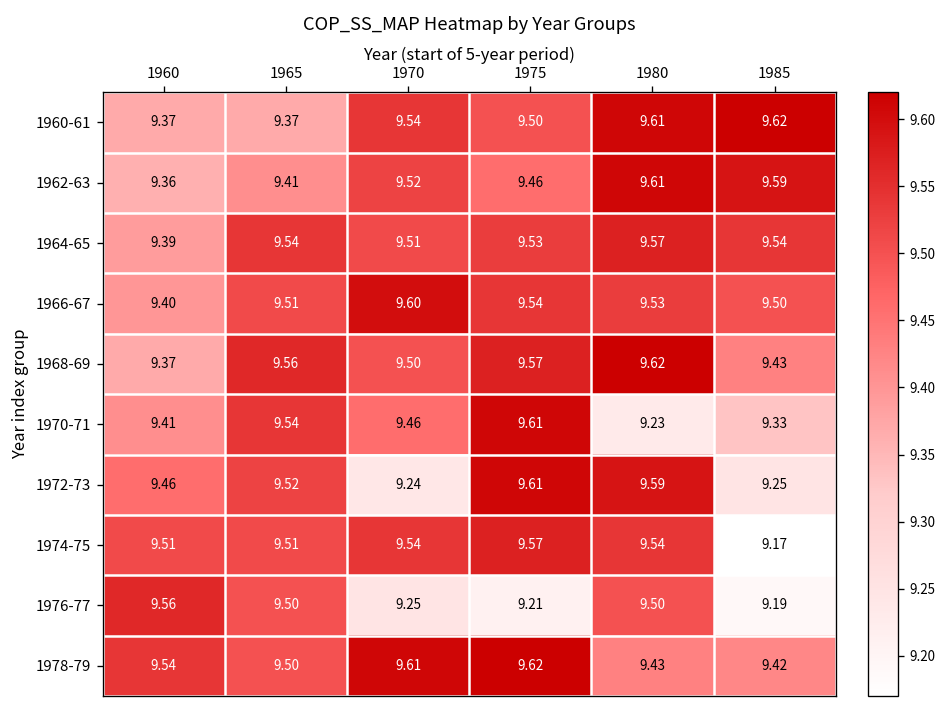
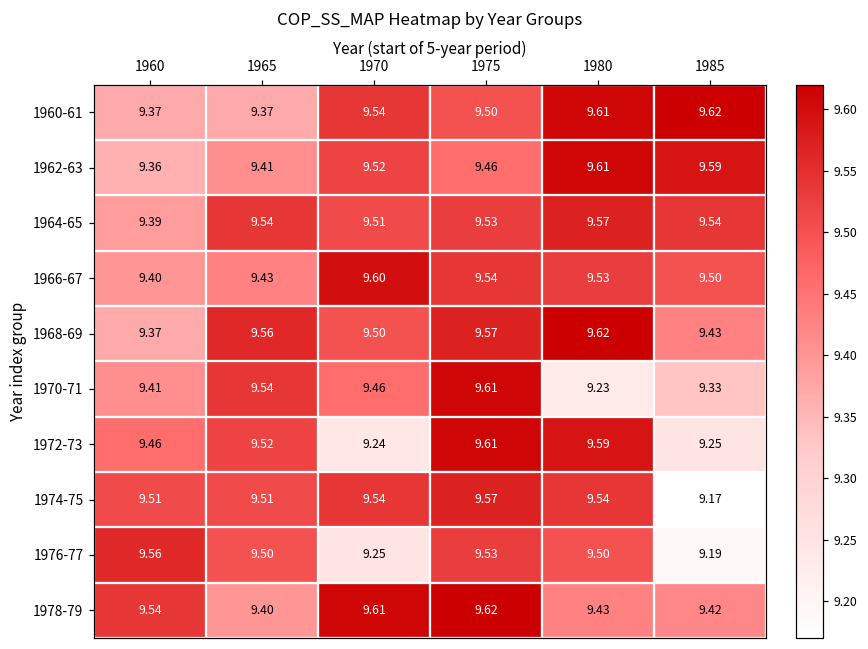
1966-67, 1965: 9.51 -> 9.43
1976-77, 1975: 9.21 -> 9.53
1978-79, 1965: 9.50 -> 9.40
